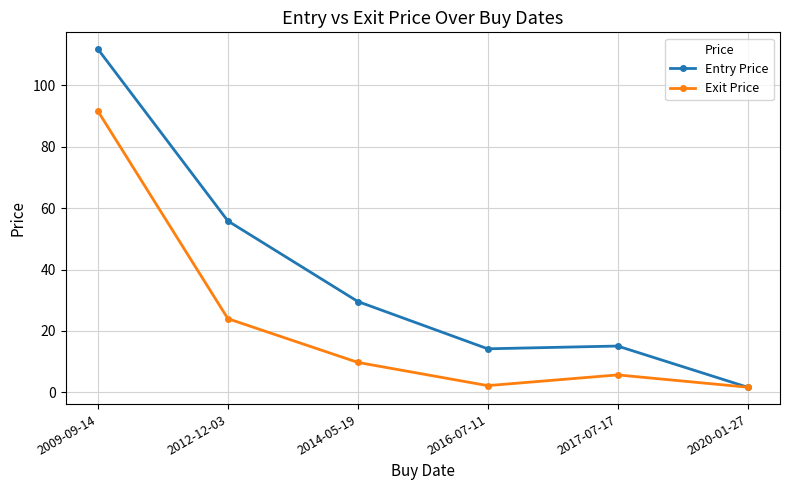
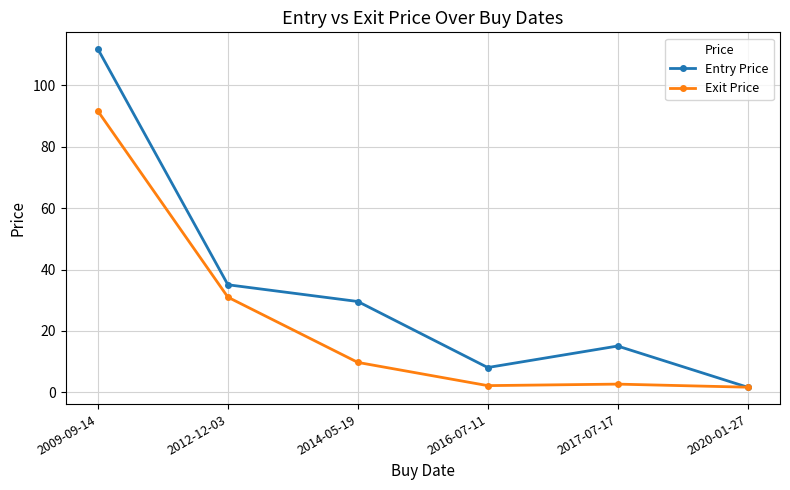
Entry Price, 2012-12-03: 56 -> 35
Exit Price, 2012-12-03: 24 -> 31
Entry Price, 2016-07-11: 14 -> 8
Exit Price, 2017-07-17: 6 -> 3
